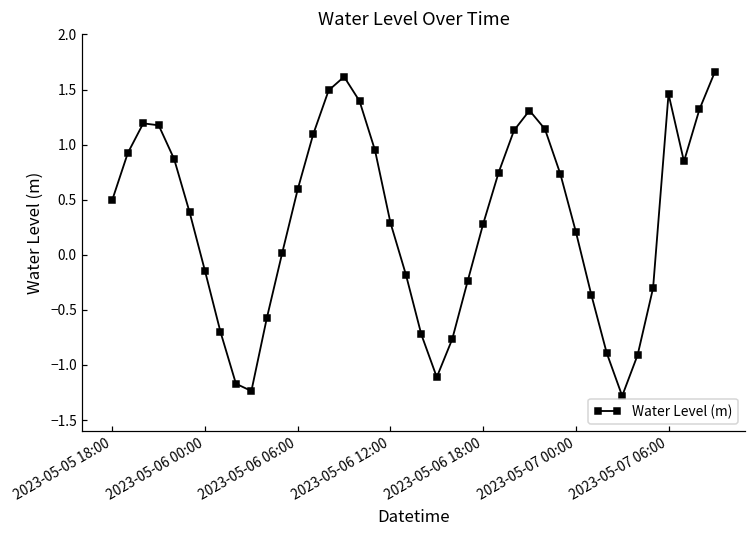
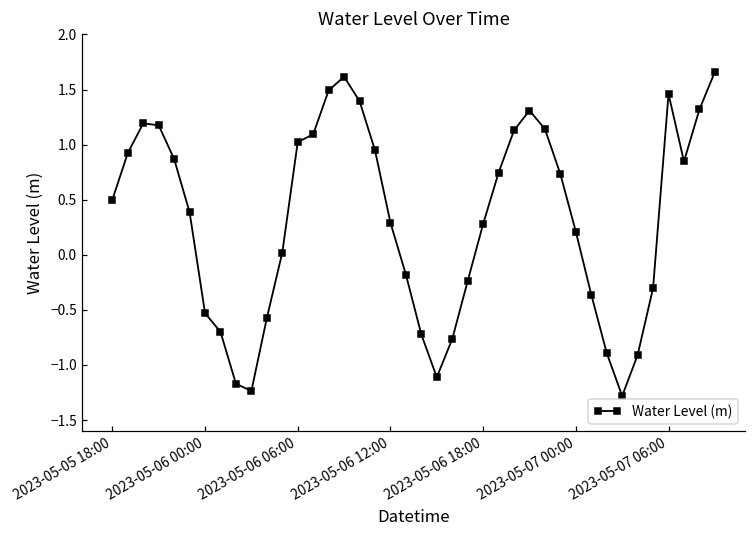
2023-05-06 00:00: -0.15 -> -0.53
2023-05-06 06:00: 0.59 -> 1.02
